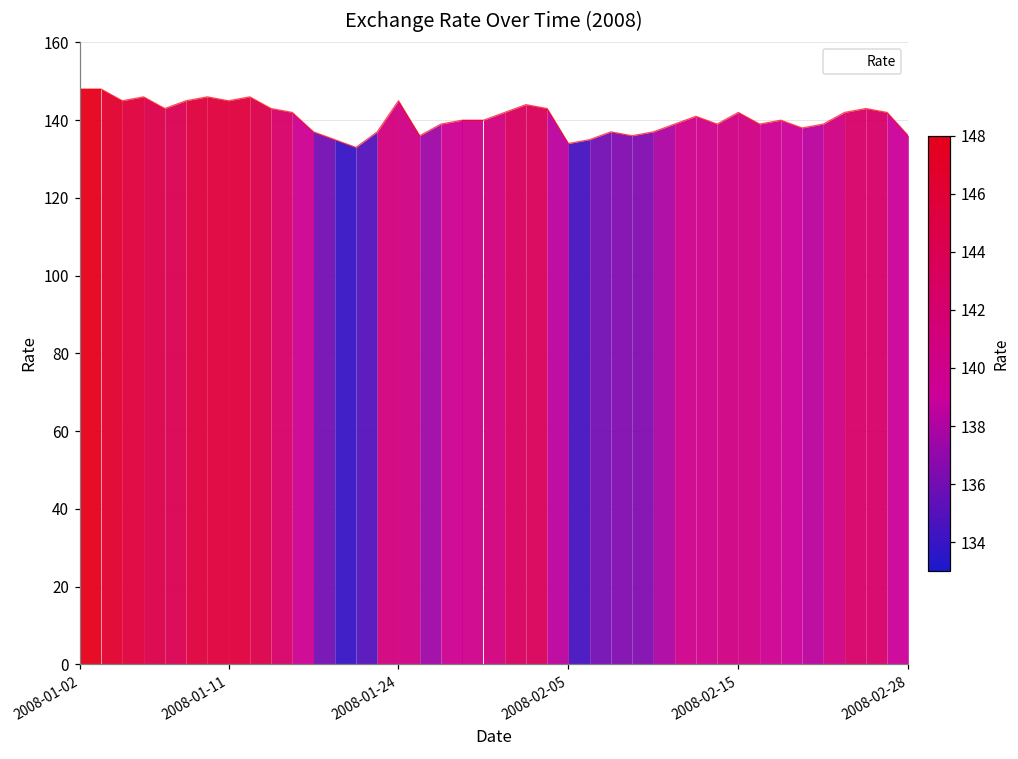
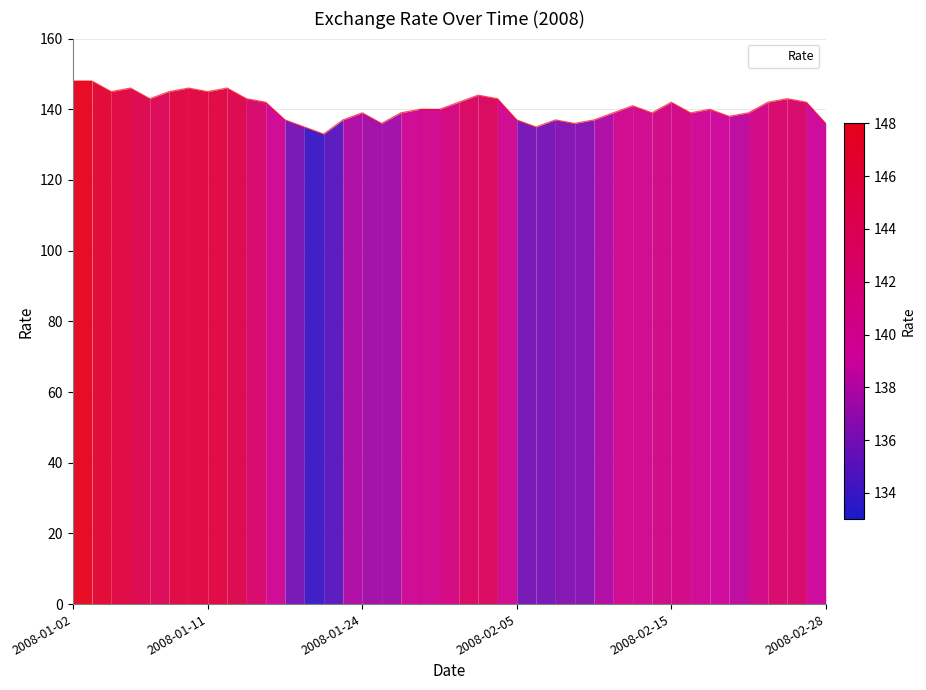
Rate, 2008-01-24: 145 -> 139
Rate, 2008-02-05: 134 -> 137
